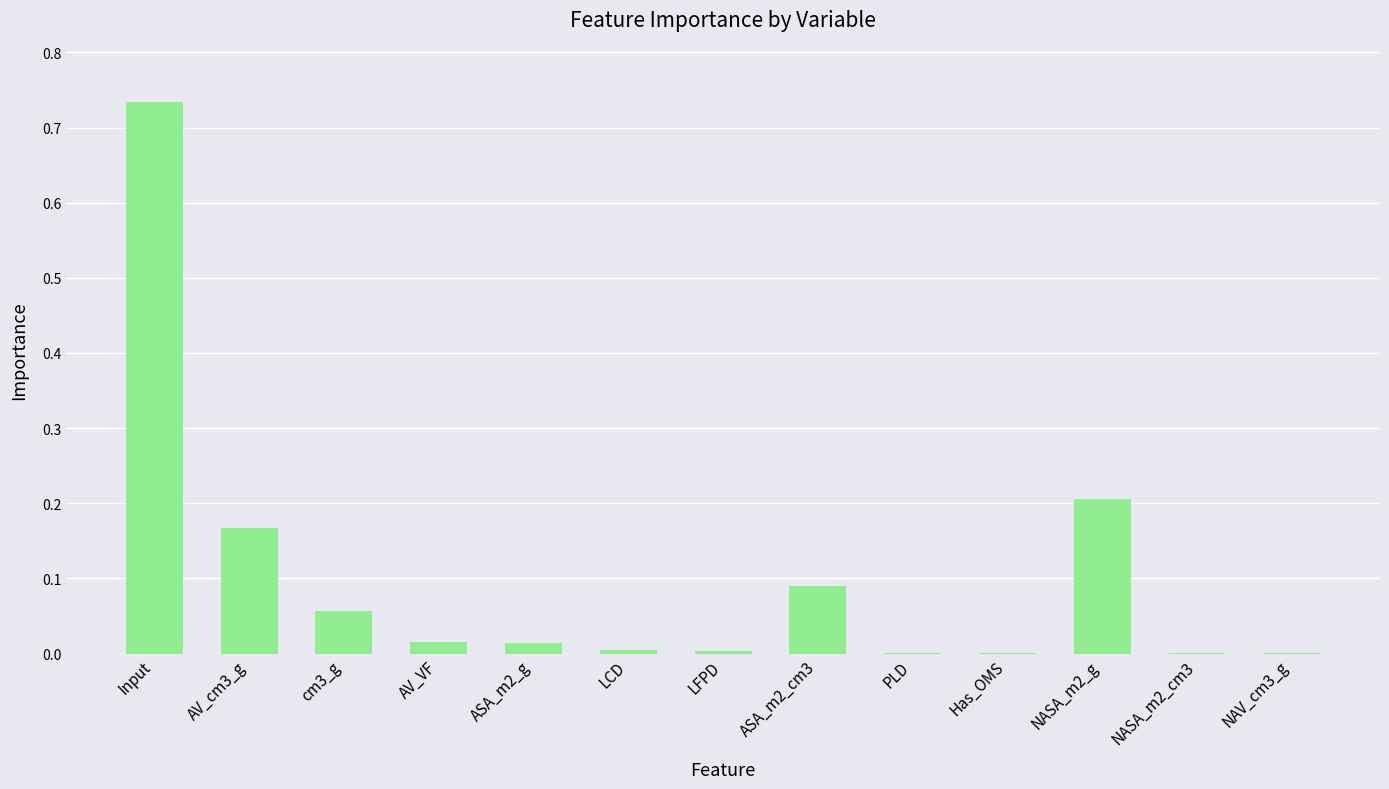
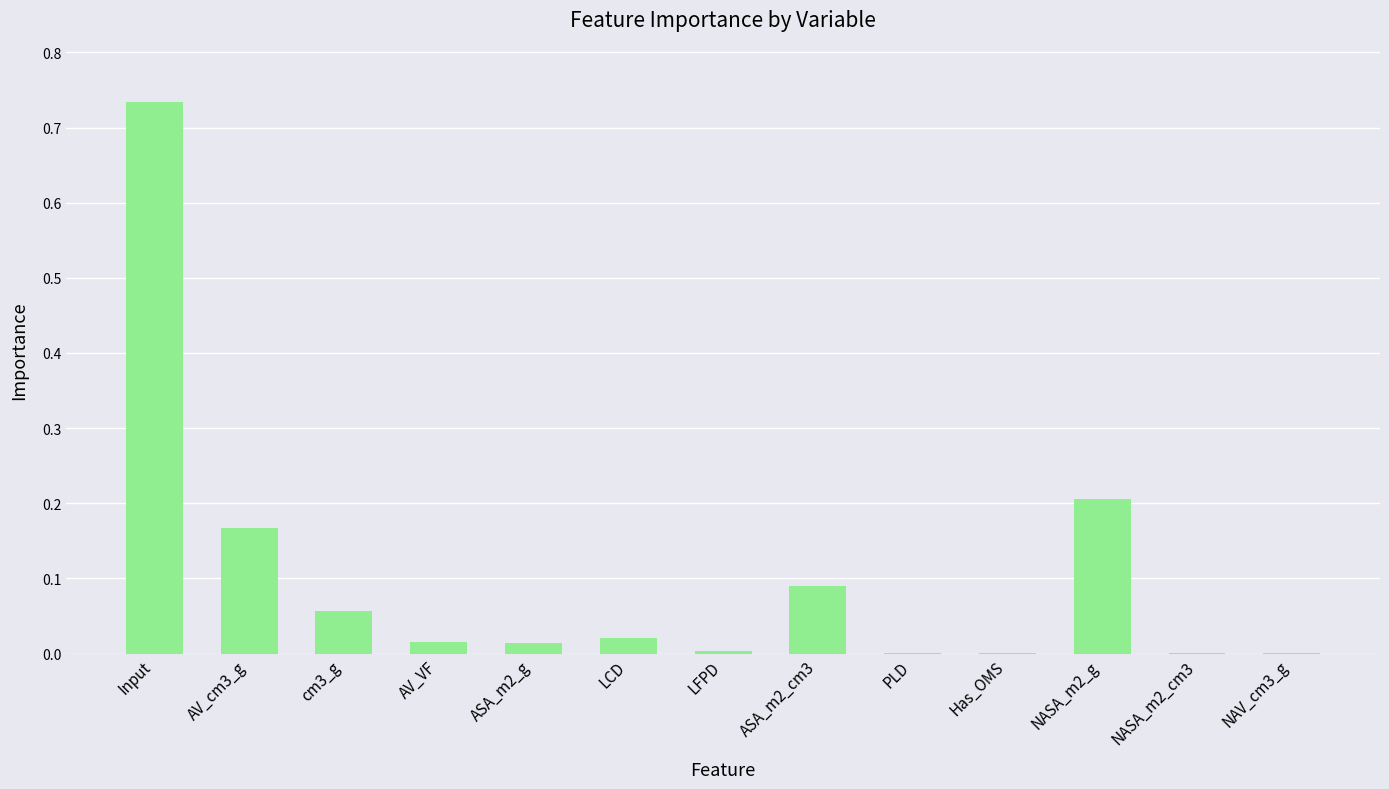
LCD: 0.00 -> 0.02
